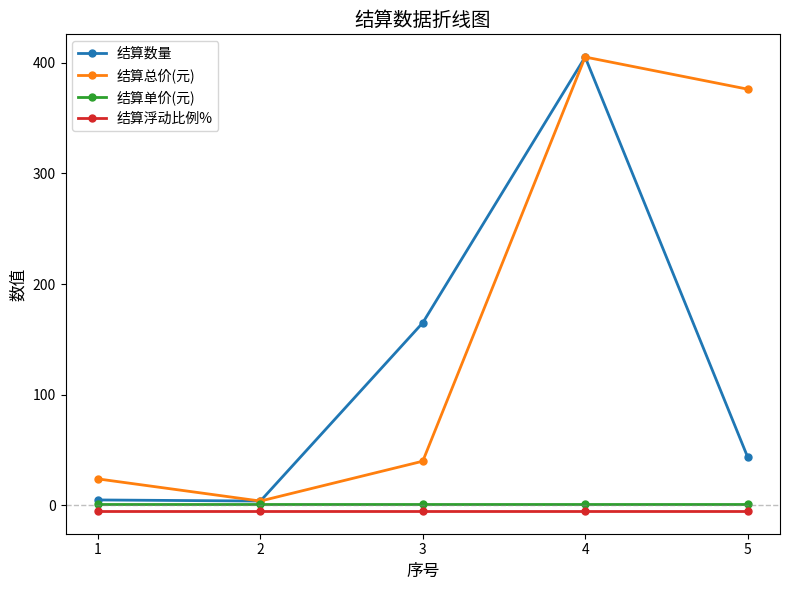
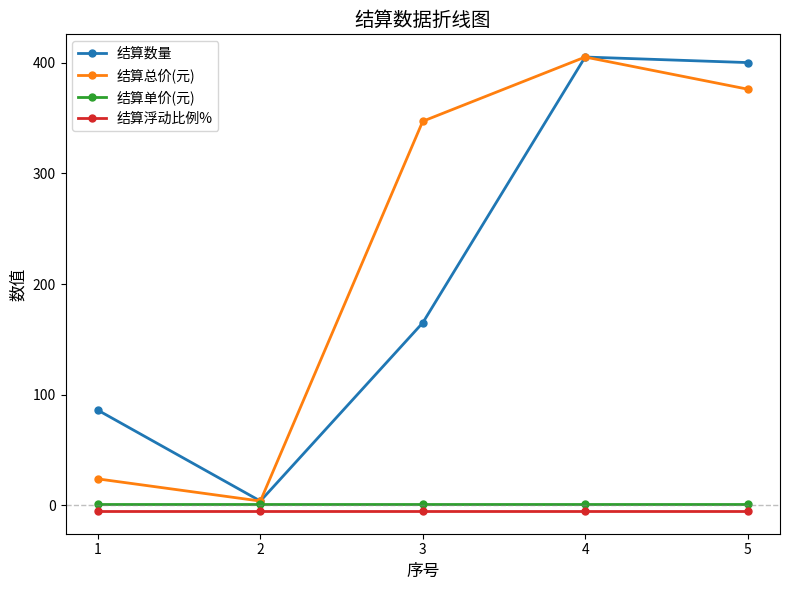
结算数量, 1: 5 -> 86
结算总价(元), 3: 40 -> 347
结算数量, 5: 44 -> 400
